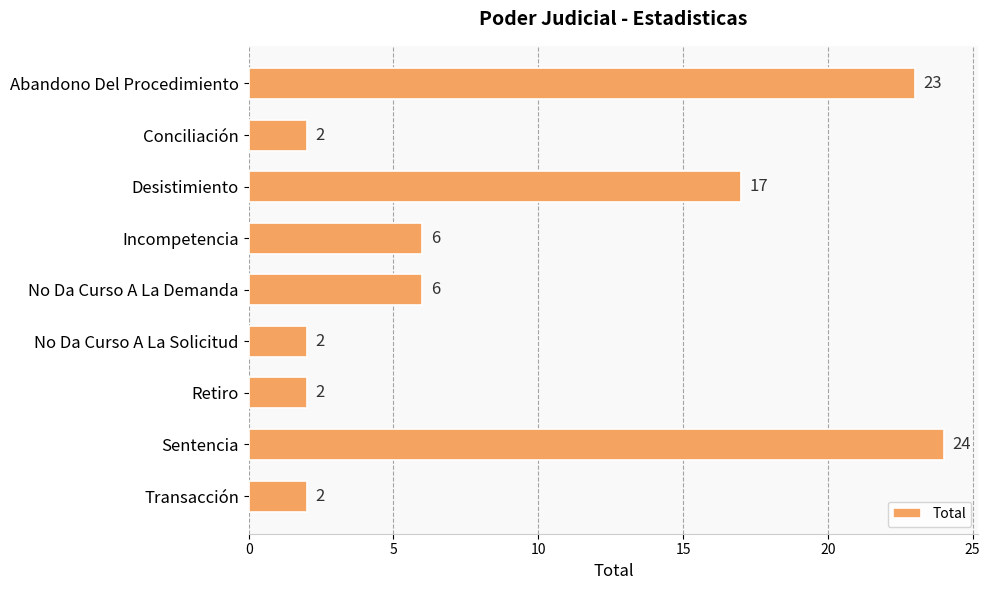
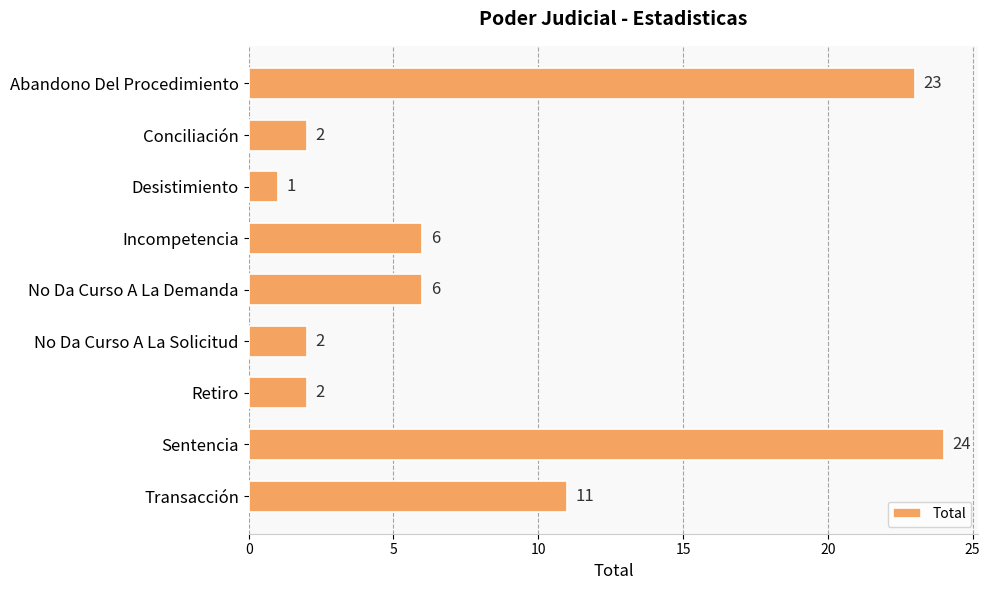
Desistimiento: 17 -> 1
Transacción: 2 -> 11
